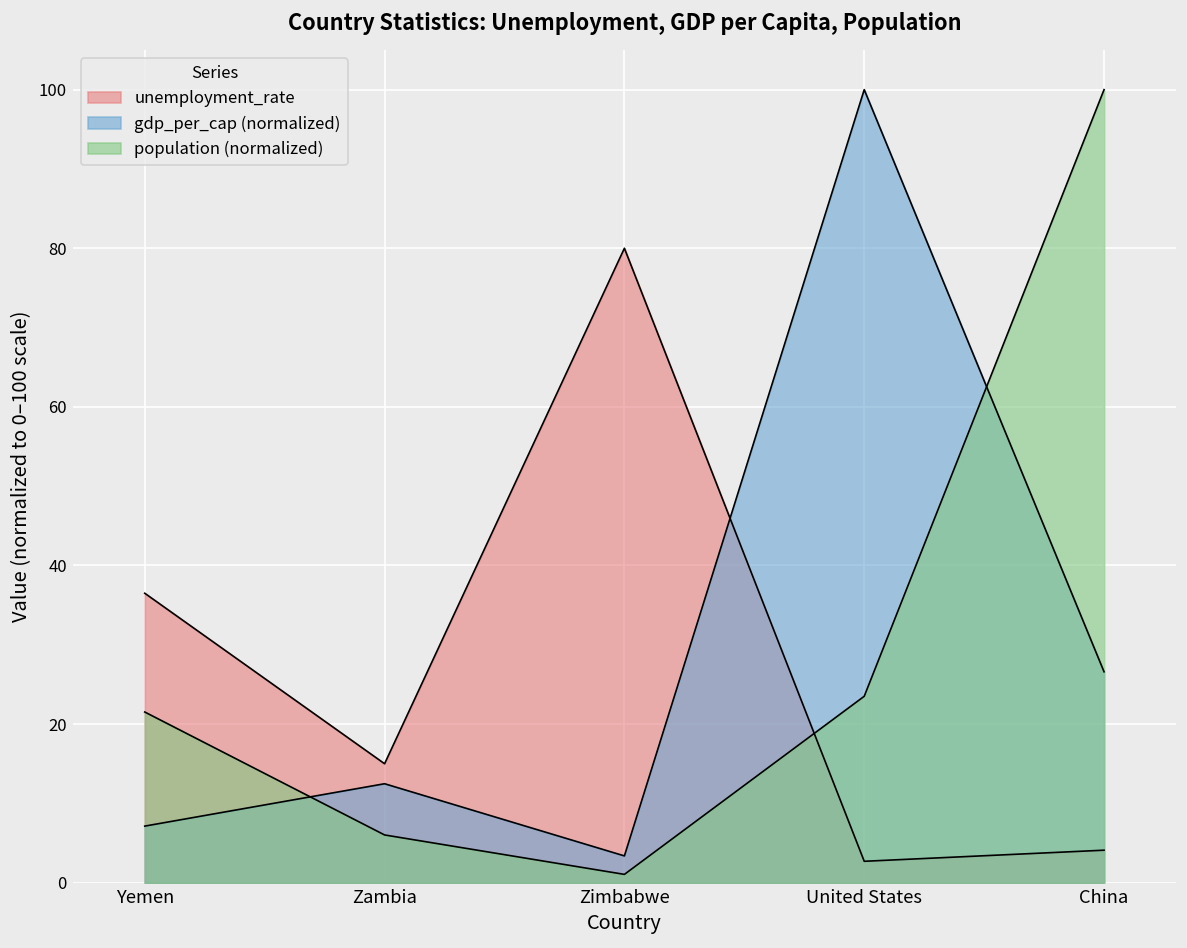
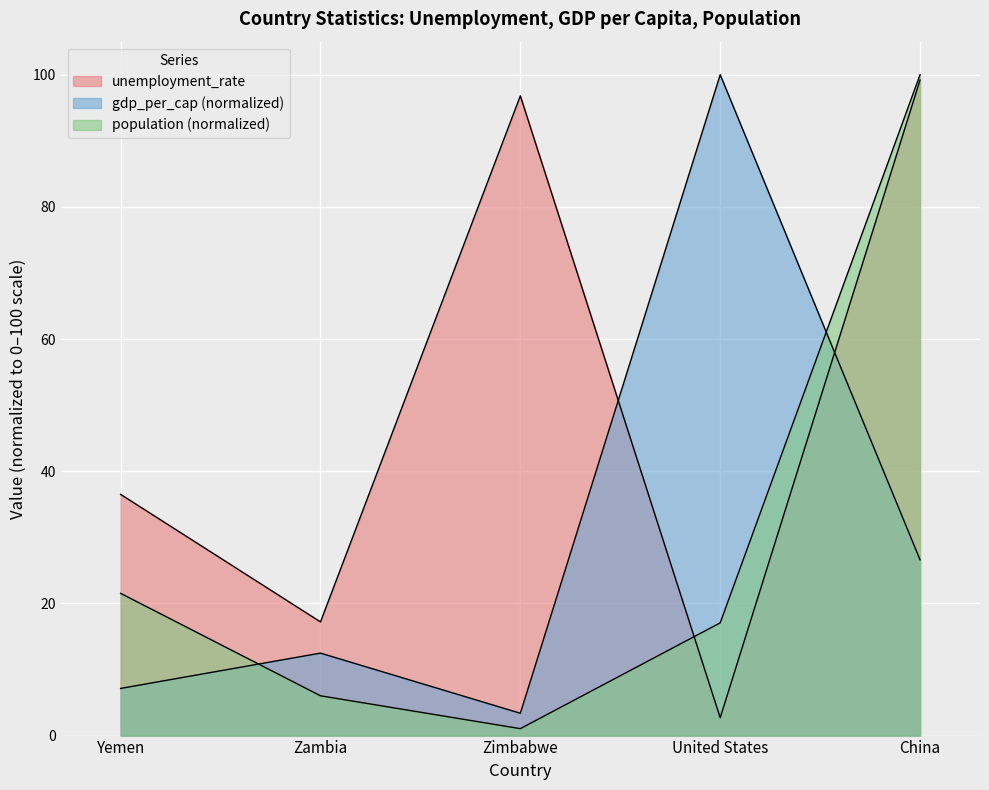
unemployment_rate, Zambia: 15 -> 17
unemployment_rate, Zimbabwe: 80 -> 97
population (normalized), United States: 24 -> 17
unemployment_rate, China: 4 -> 99
